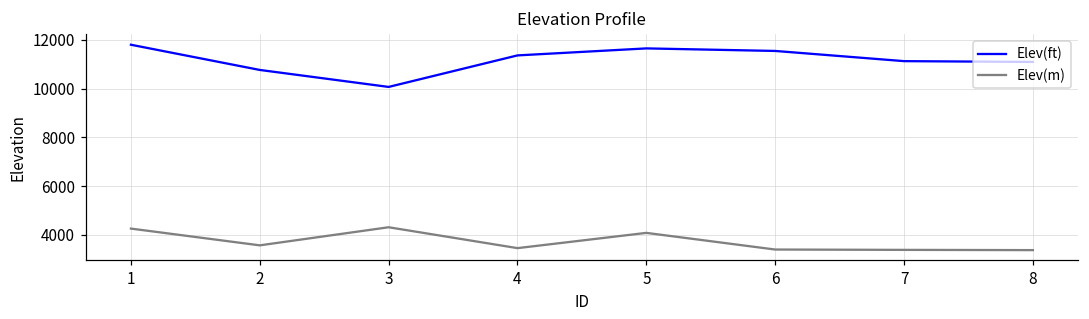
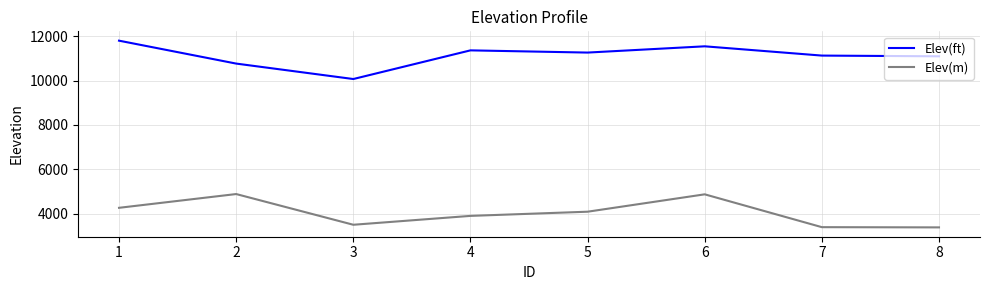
Elev(m), 2: 3600 -> 4900
Elev(m), 3: 4300 -> 3500
Elev(m), 4: 3500 -> 3900
Elev(ft), 5: 11600 -> 11300
Elev(m), 6: 3400 -> 4900
